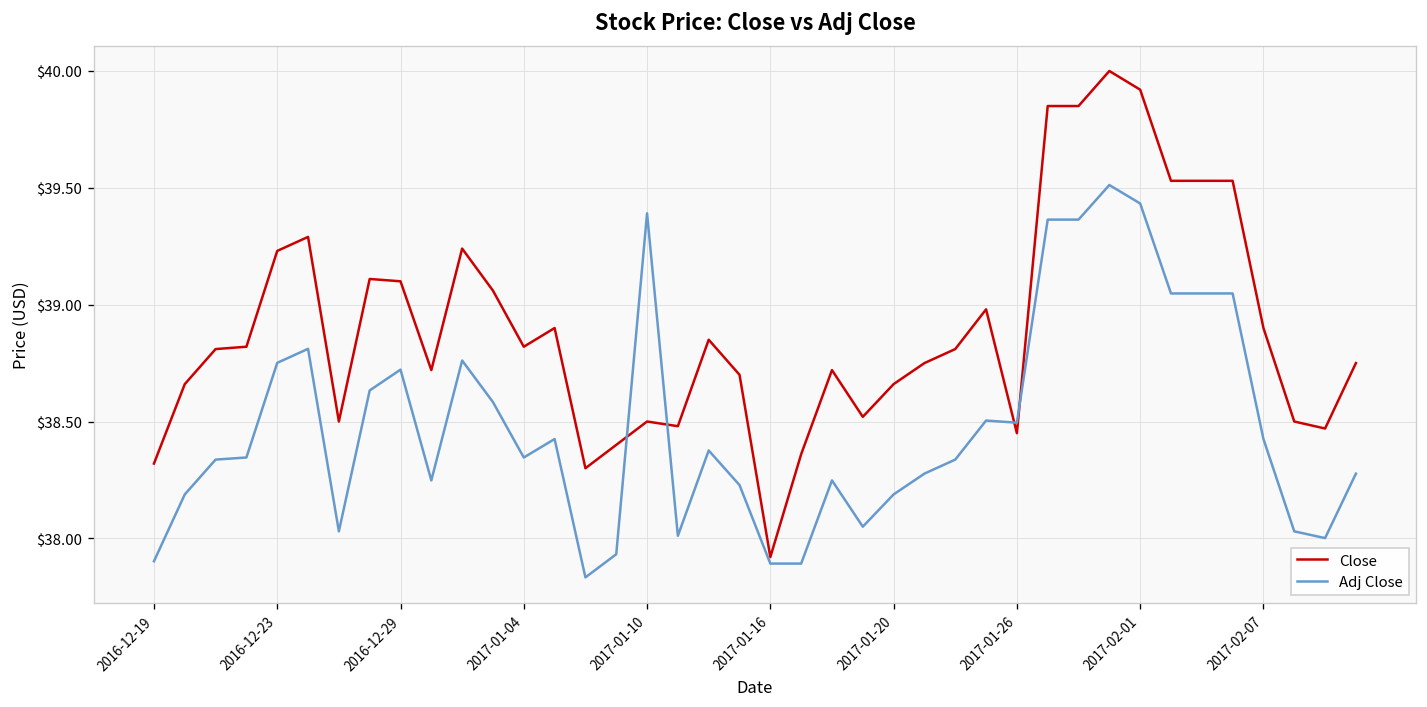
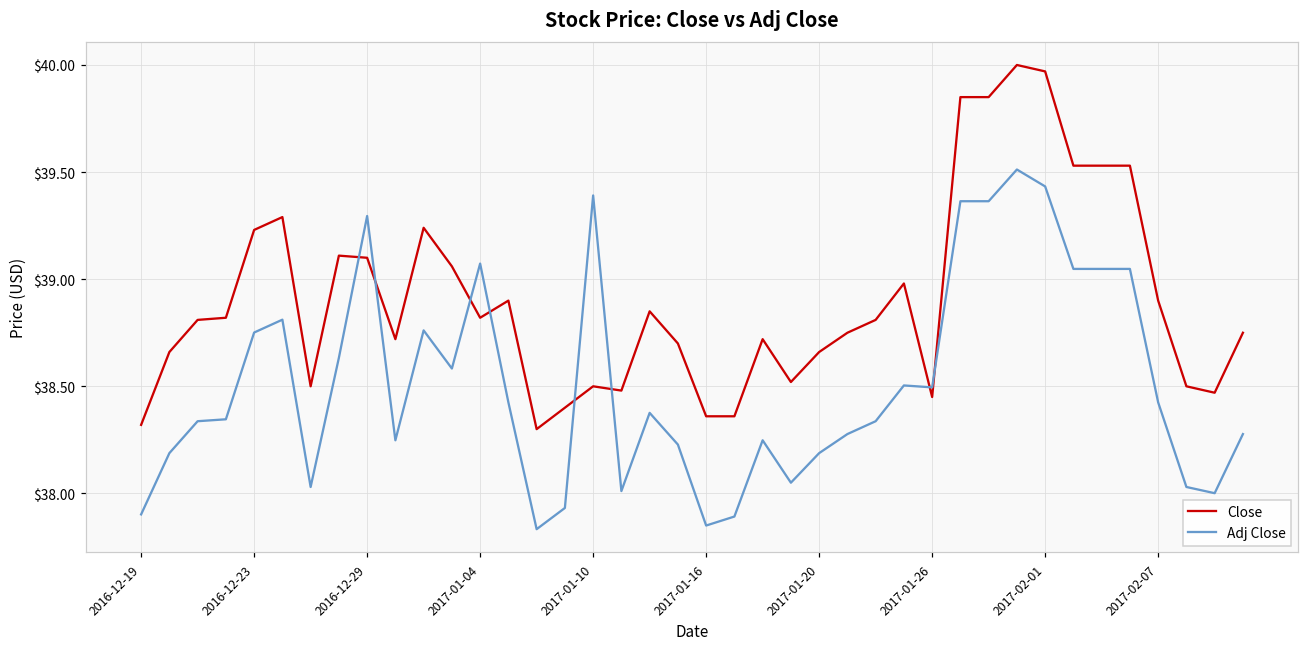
Adj Close, 2016-12-29: $38.72 -> $39.30
Adj Close, 2017-01-04: $38.35 -> $39.07
Close, 2017-01-16: $37.92 -> $38.36
Adj Close, 2017-01-16: $37.89 -> $37.85
Close, 2017-02-01: $39.92 -> $39.97
